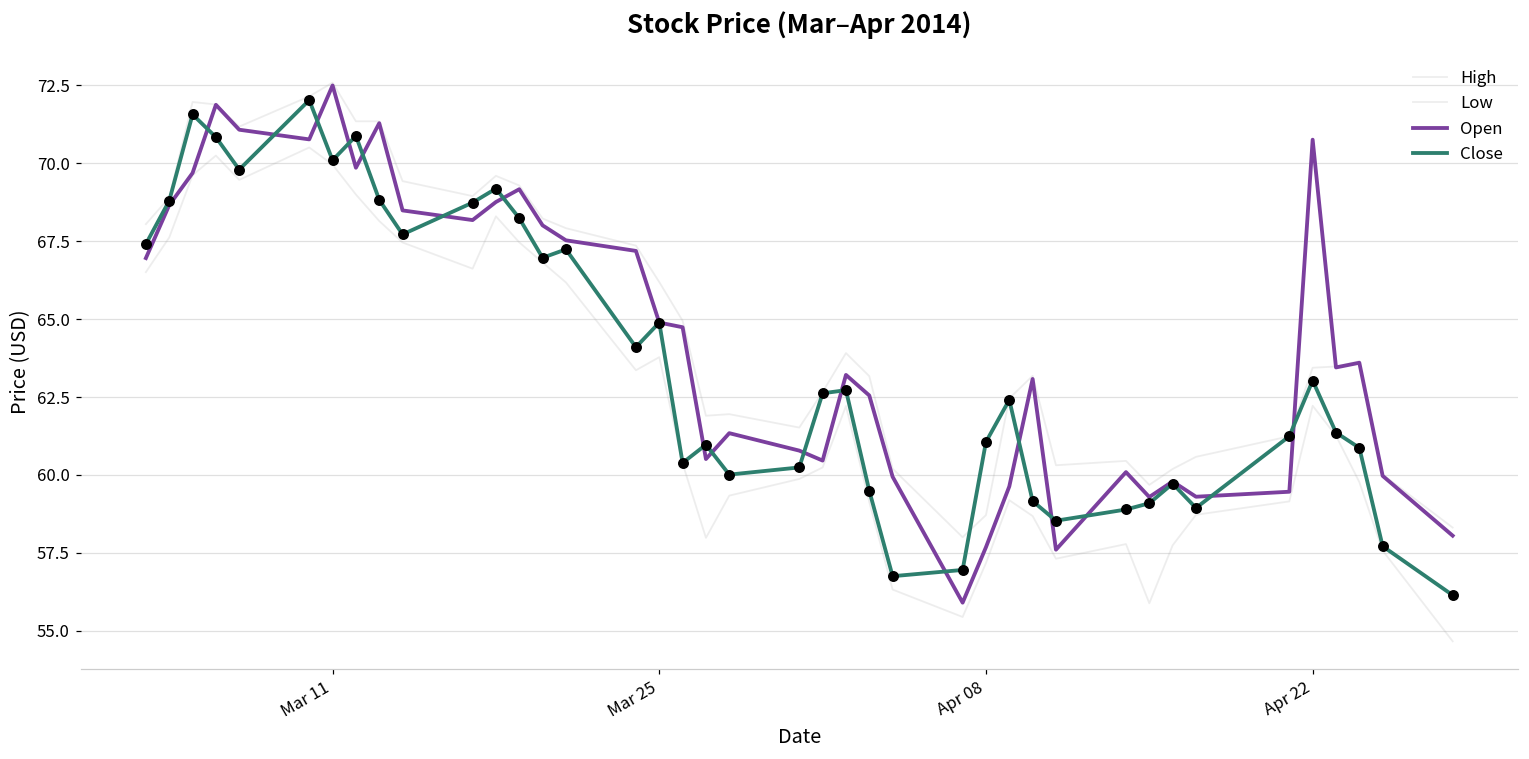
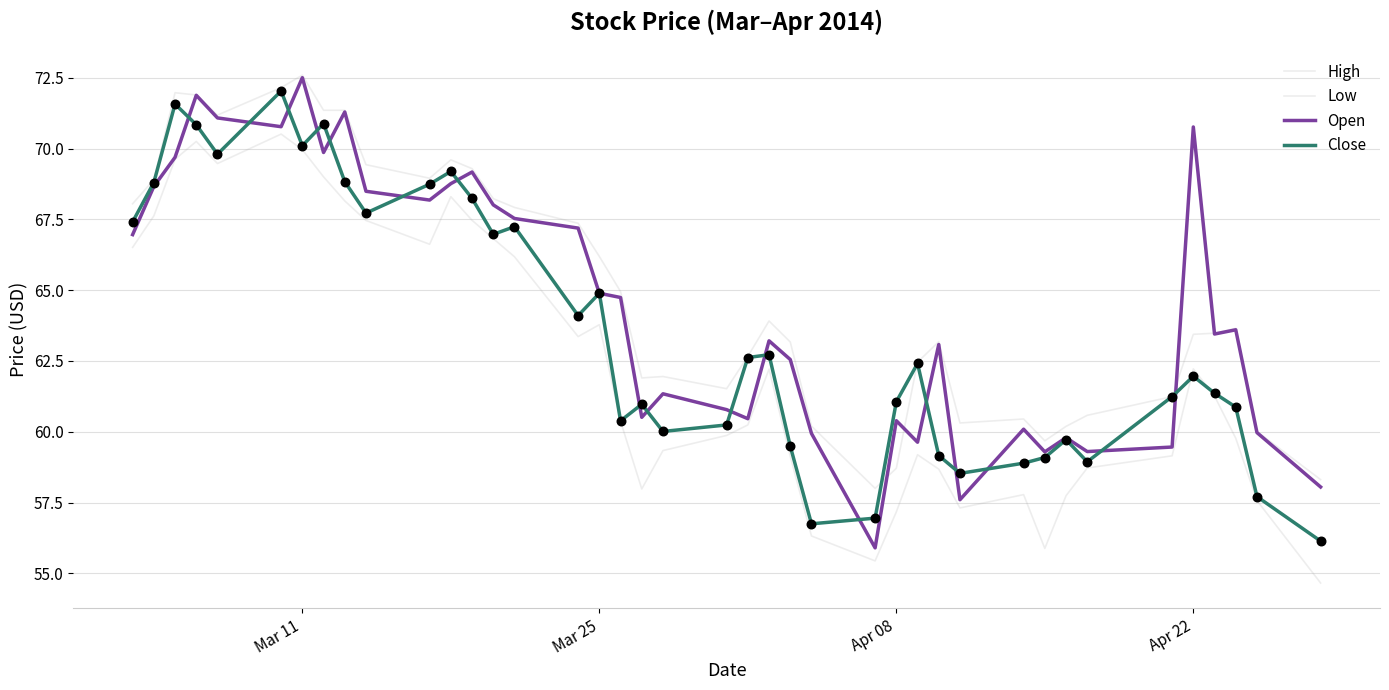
Open, Apr 08: 57.7 -> 60.4
Close, Apr 22: 63.0 -> 62.0
